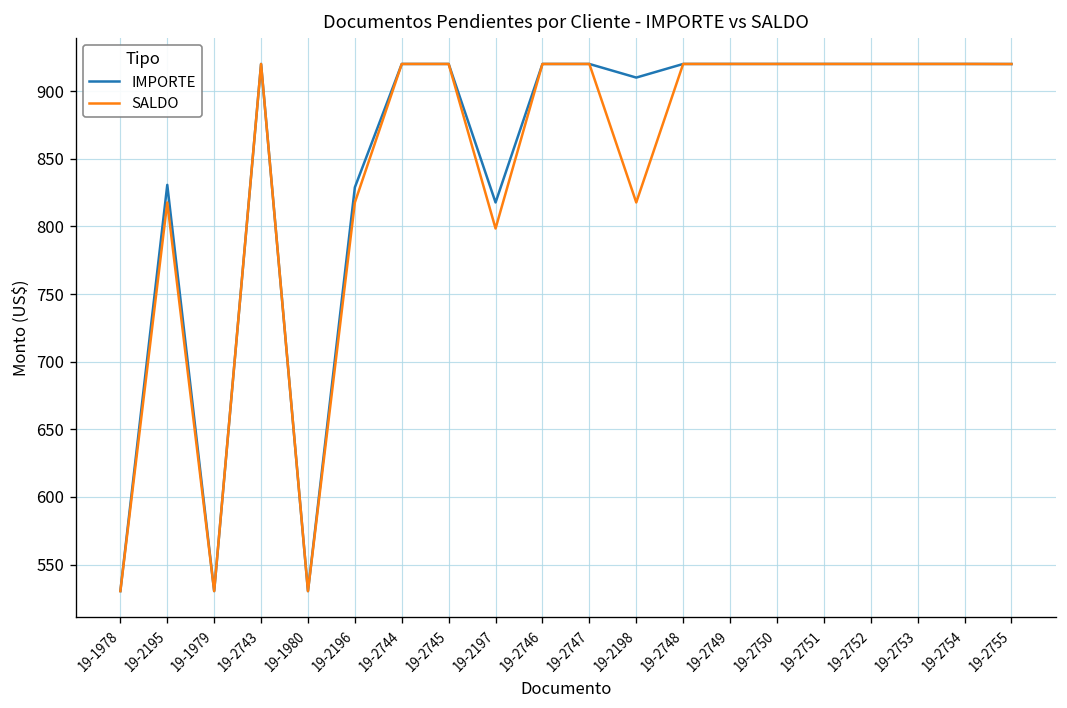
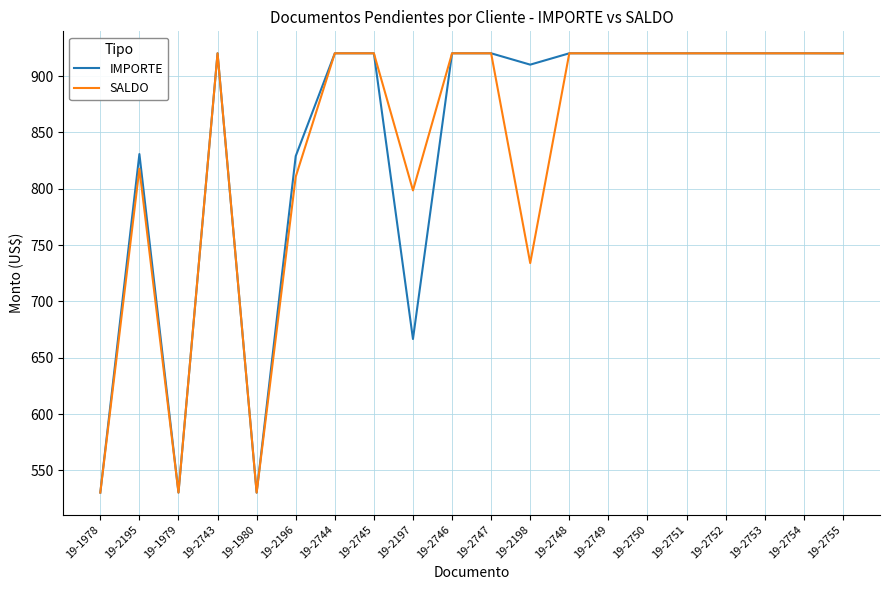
SALDO, 19-2196: 818 -> 811
IMPORTE, 19-2197: 818 -> 667
SALDO, 19-2198: 818 -> 734
